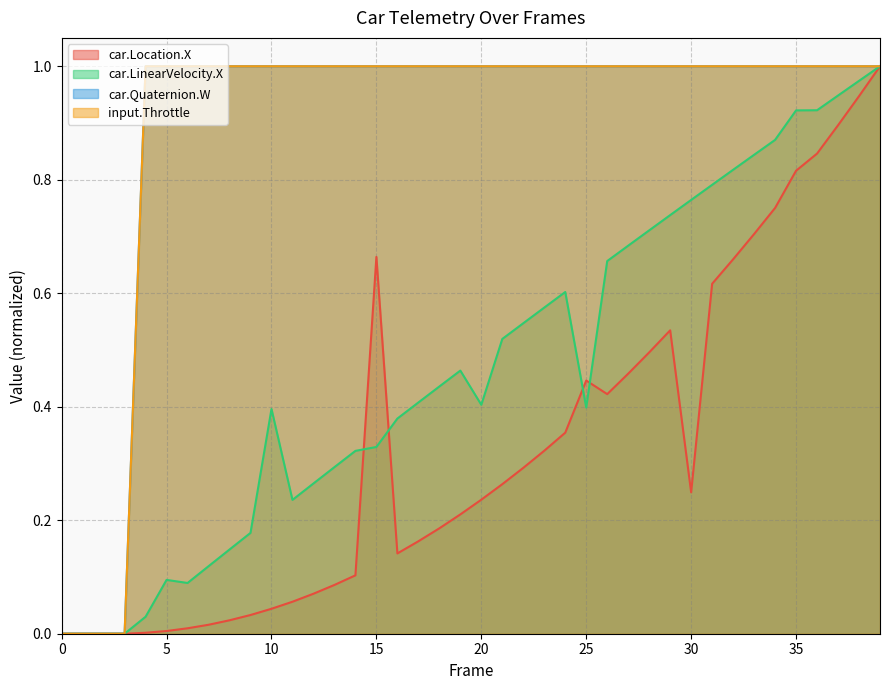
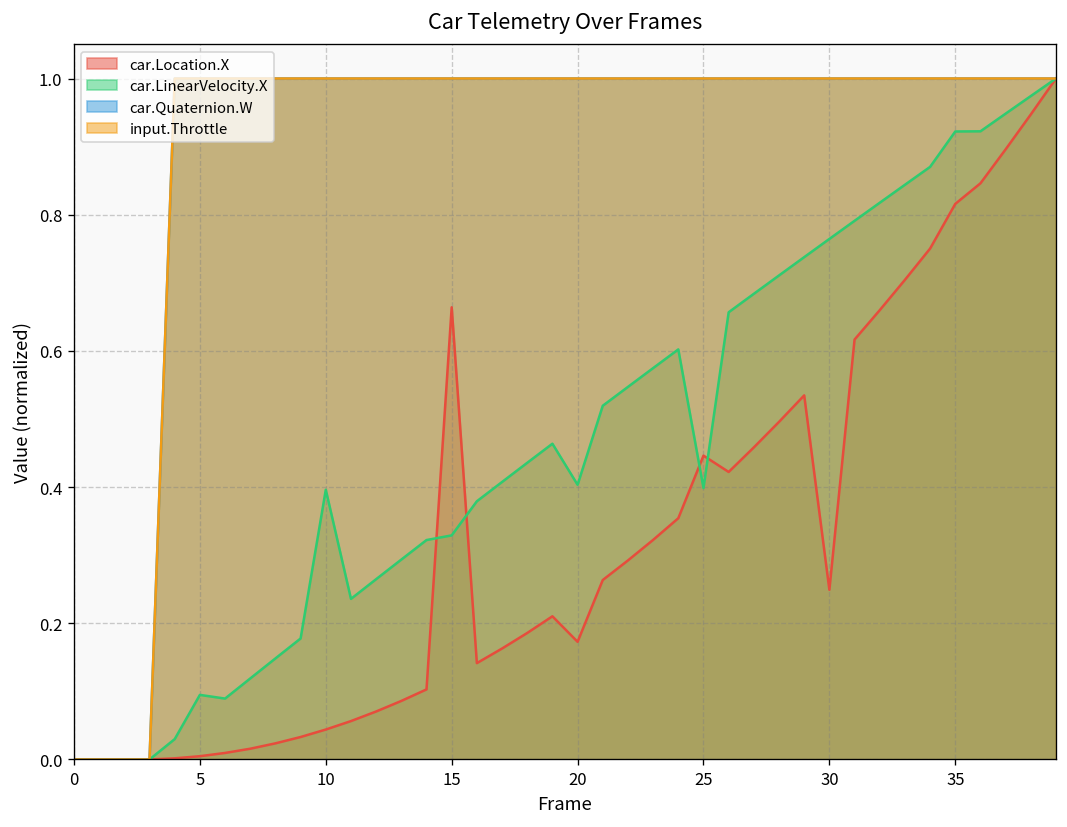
car.Location.X, 20: 0.24 -> 0.17
